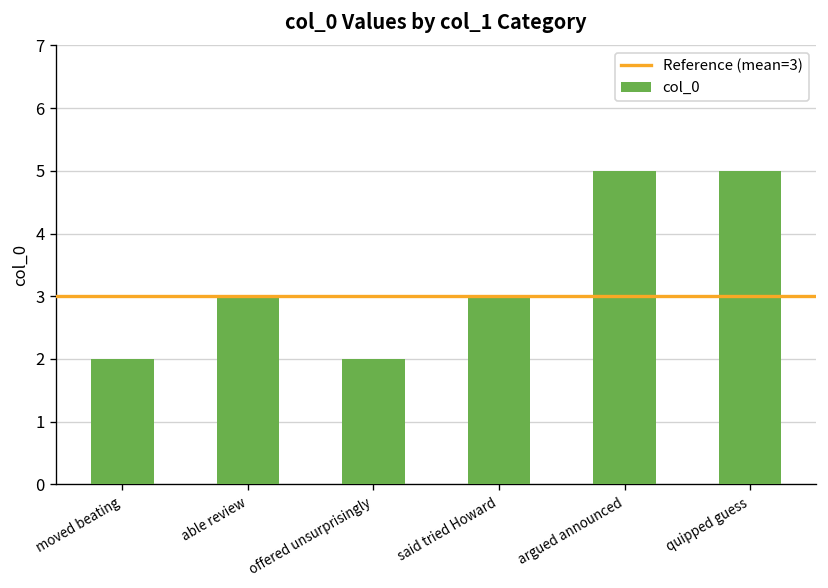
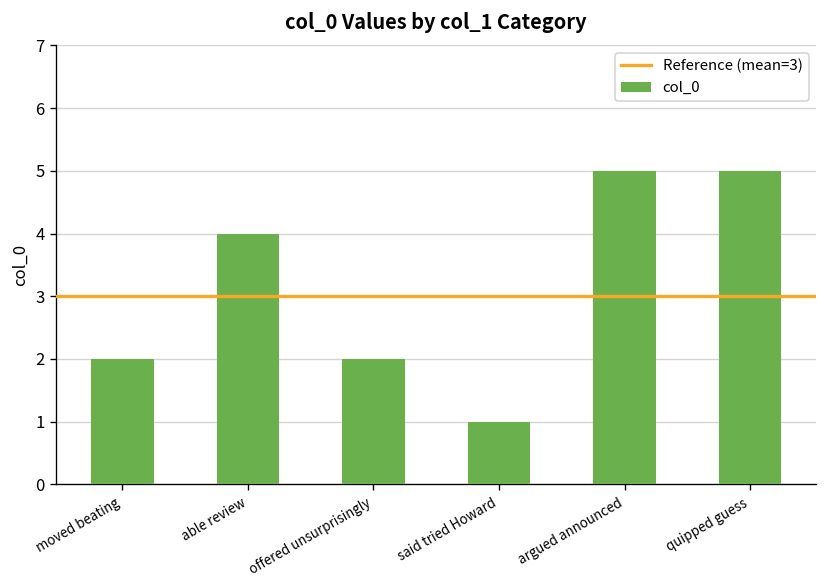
able review: 3 -> 4
said tried Howard: 3 -> 1
